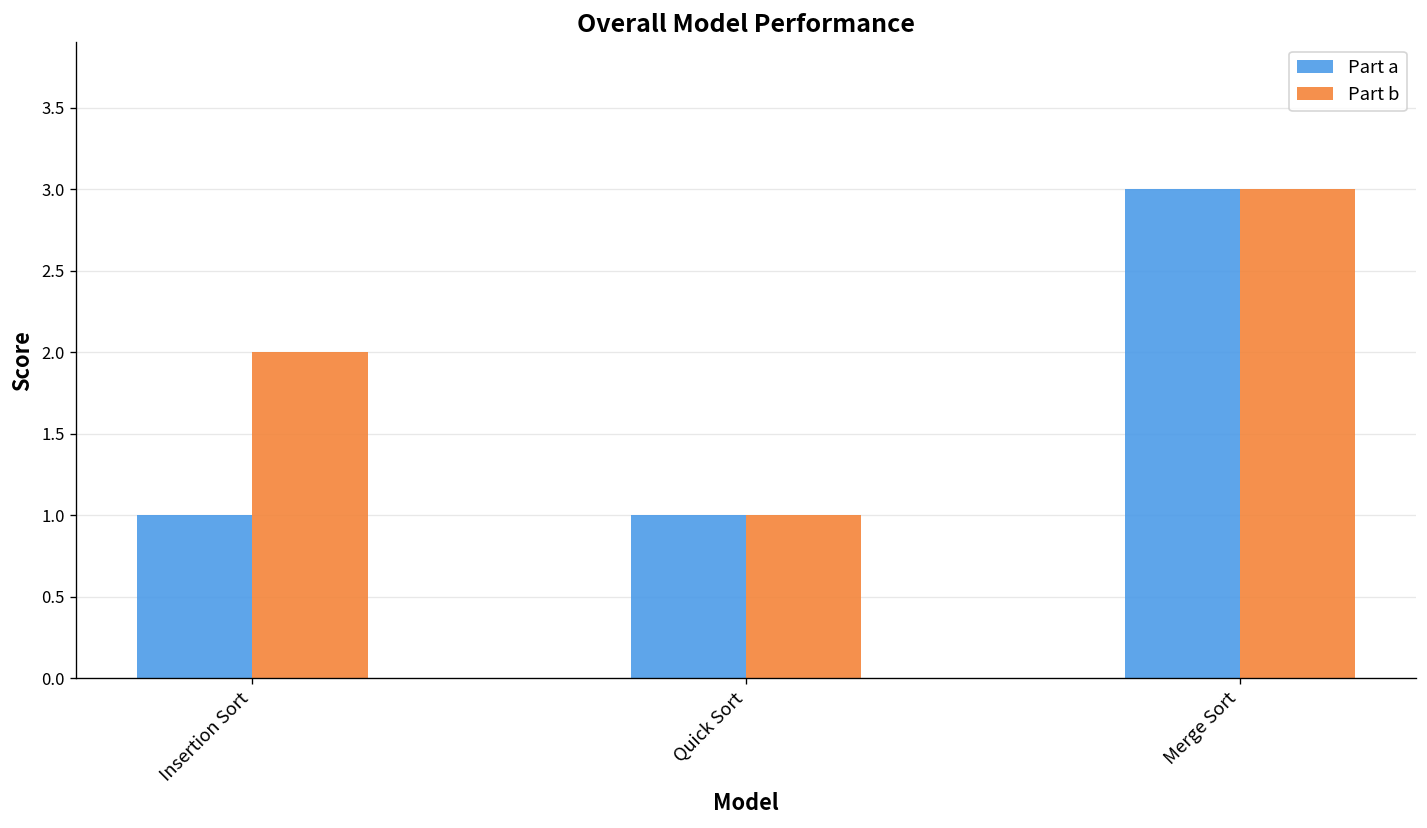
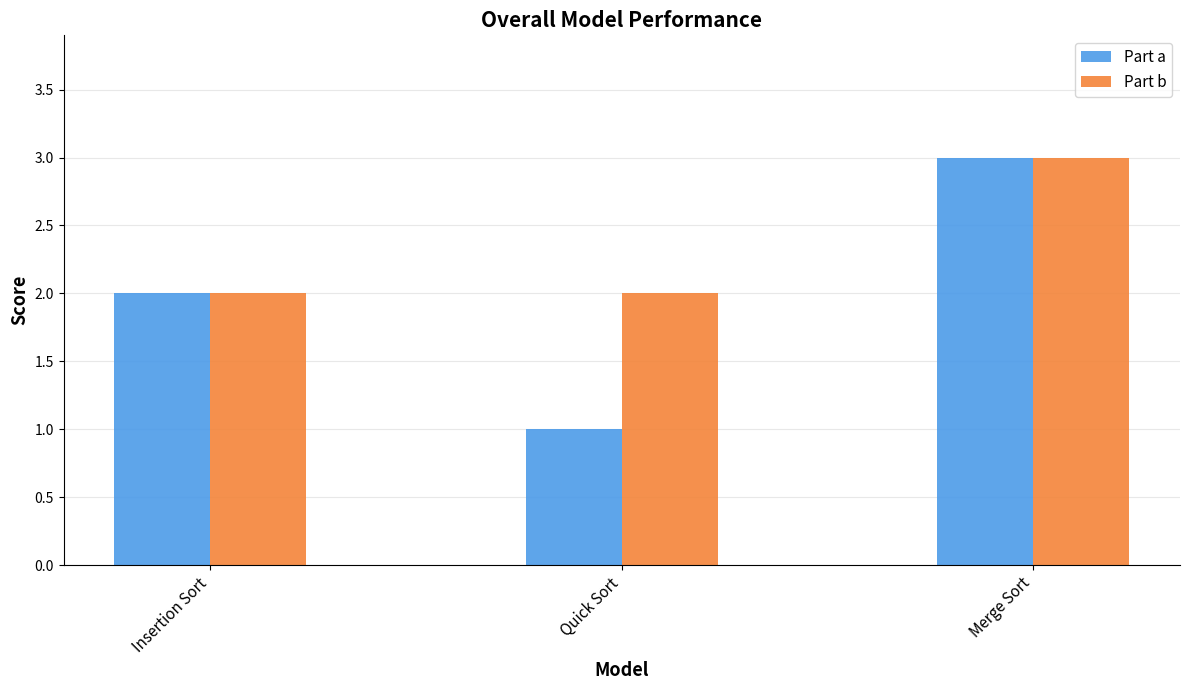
Part a, Insertion Sort: 1 -> 2
Part b, Quick Sort: 1 -> 2
